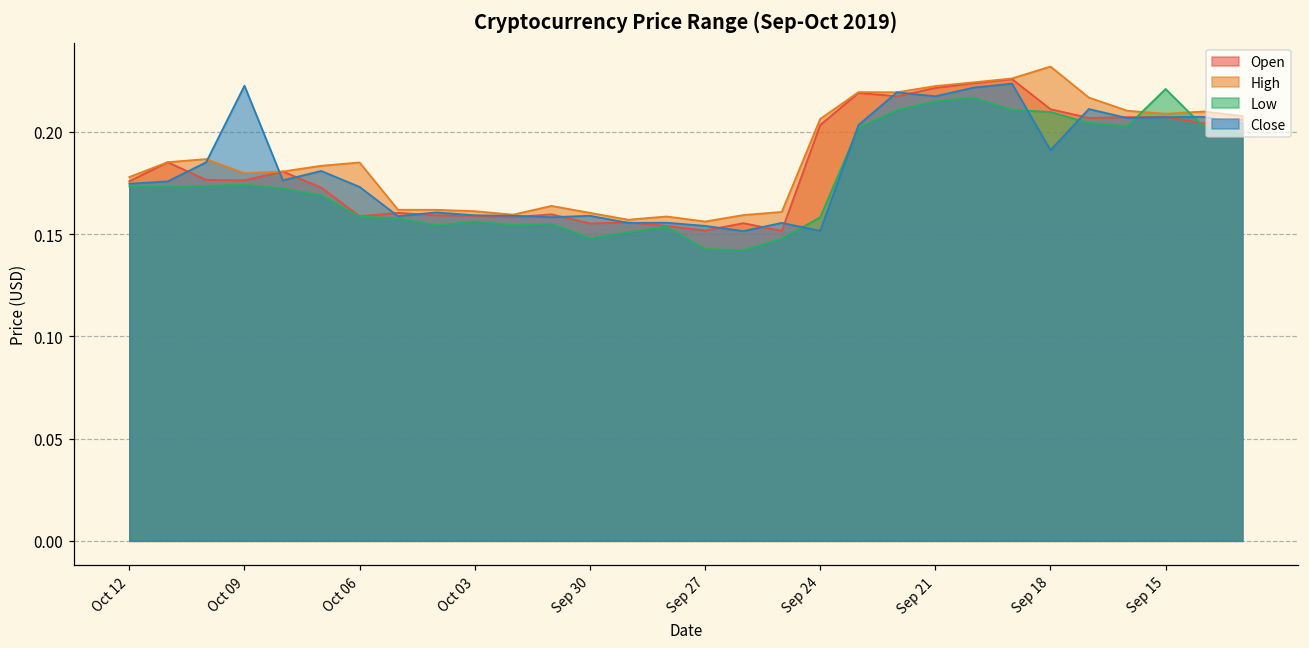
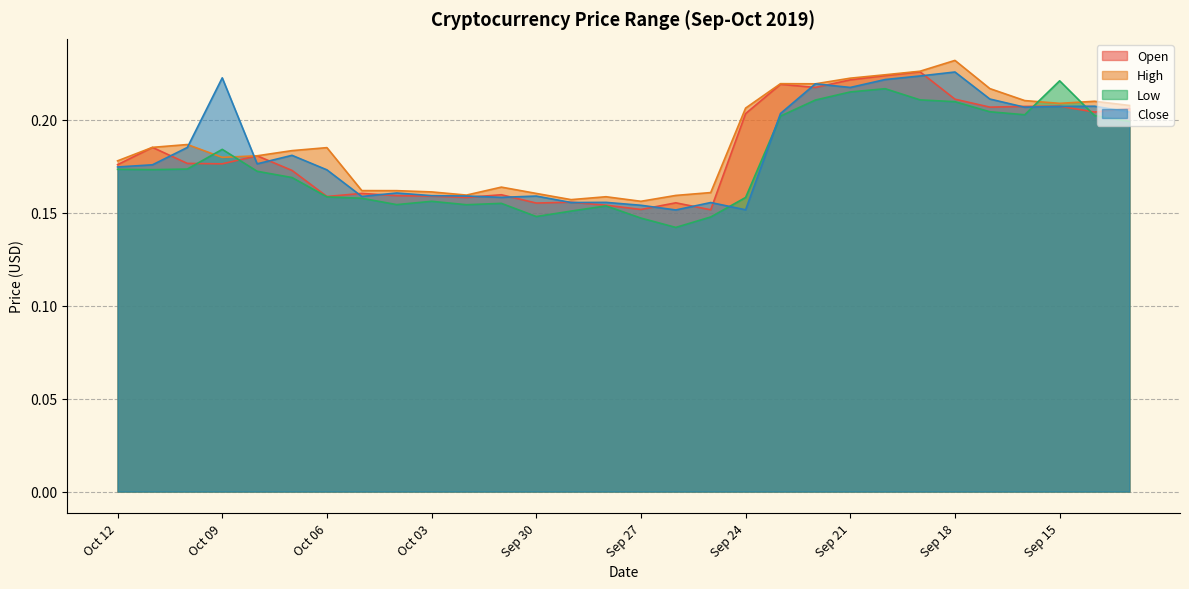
Low, Oct 09: 0.174 -> 0.184
Low, Sep 27: 0.143 -> 0.147
Close, Sep 18: 0.191 -> 0.226
